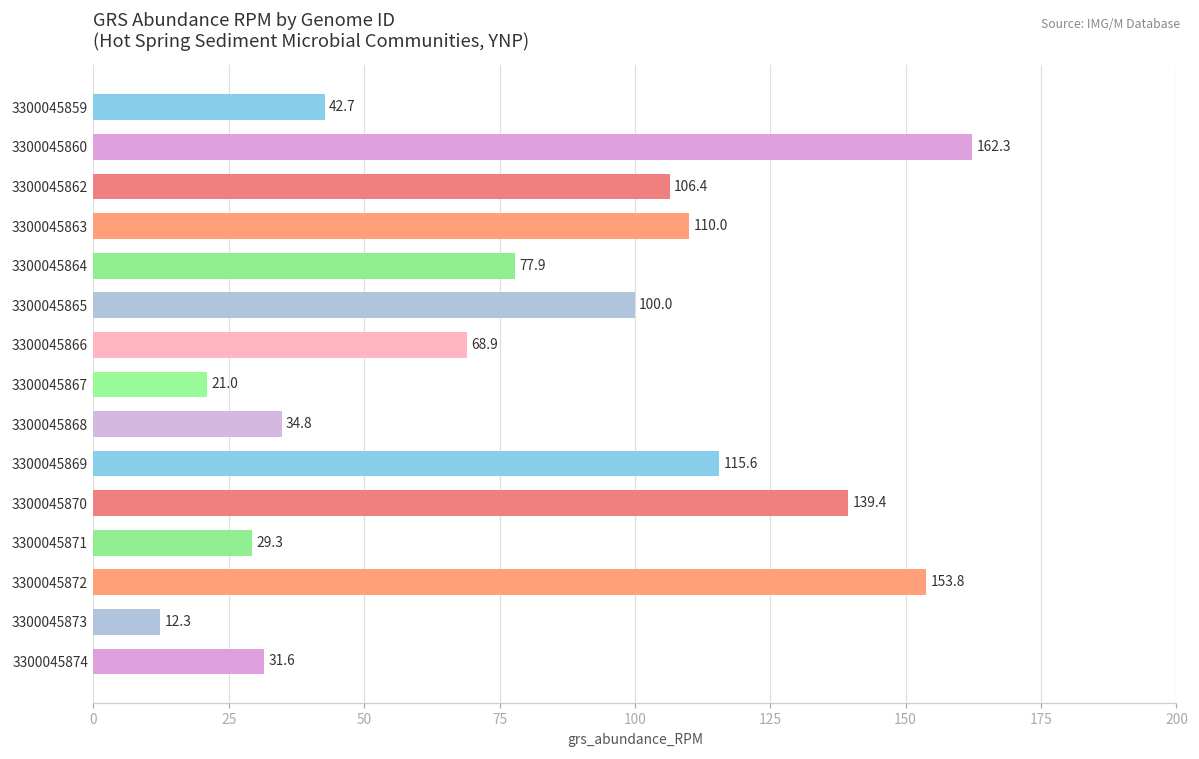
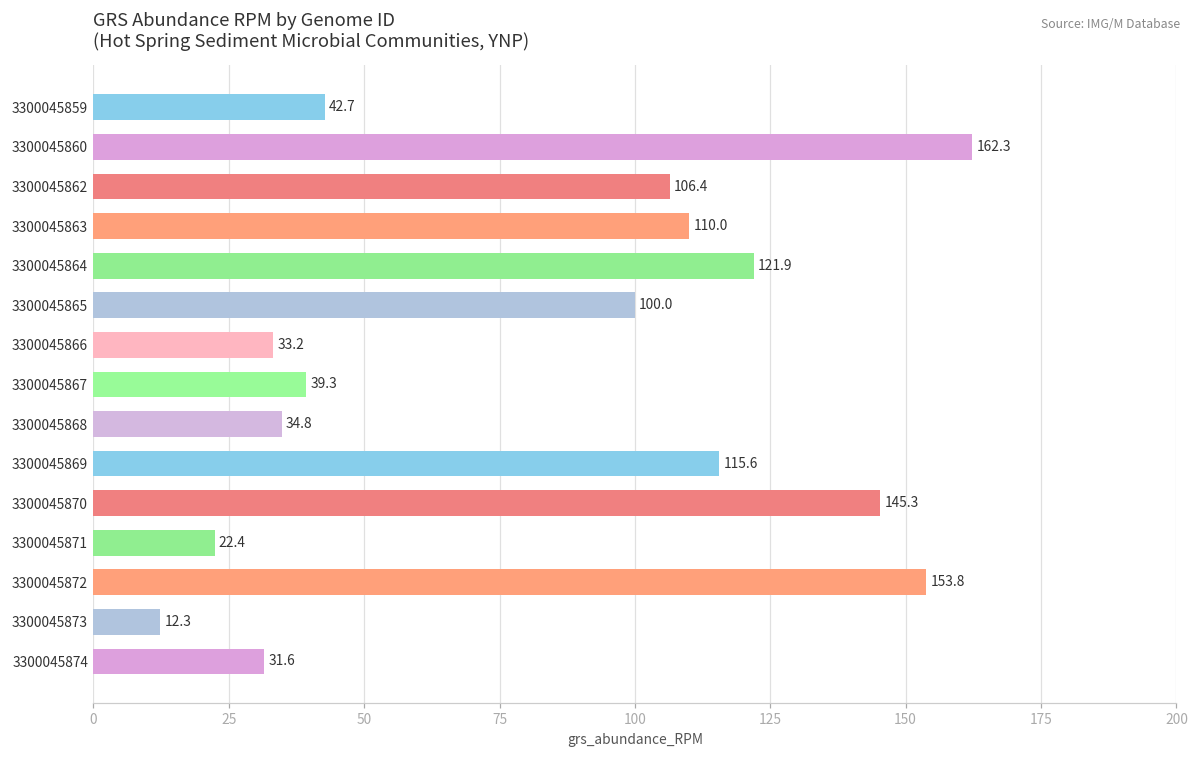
3300045864: 77.9 -> 121.9
3300045866: 68.9 -> 33.2
3300045867: 21.0 -> 39.3
3300045870: 139.4 -> 145.3
3300045871: 29.3 -> 22.4
